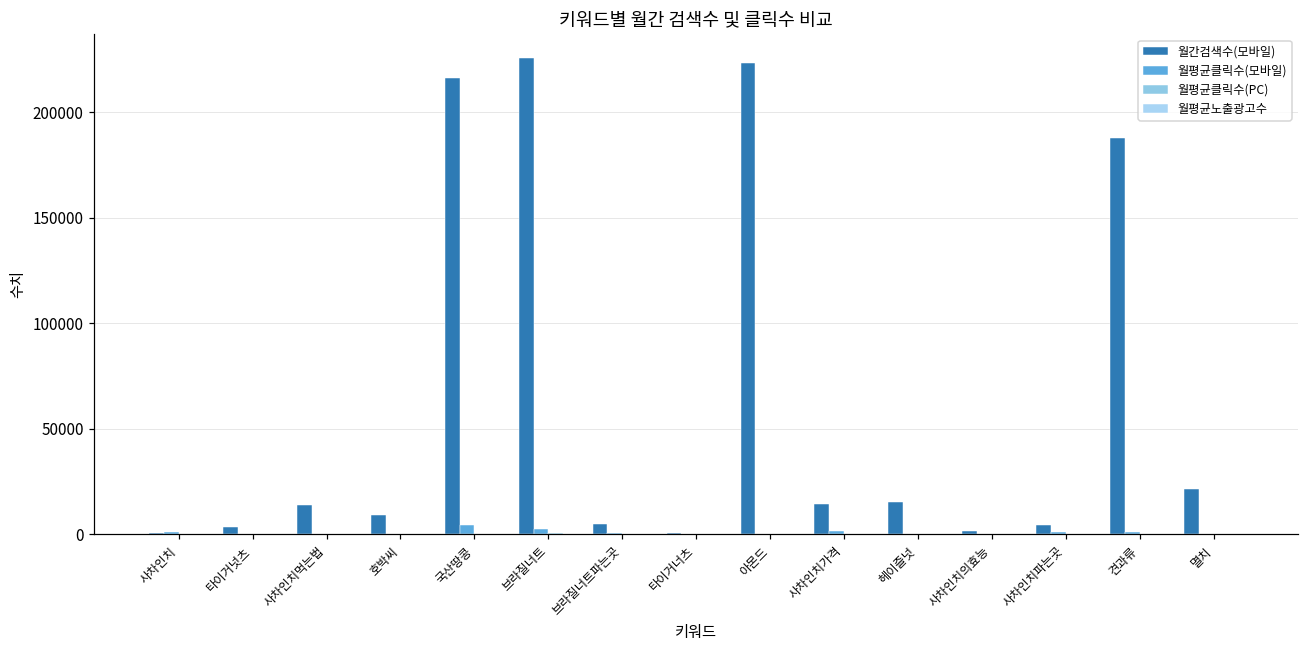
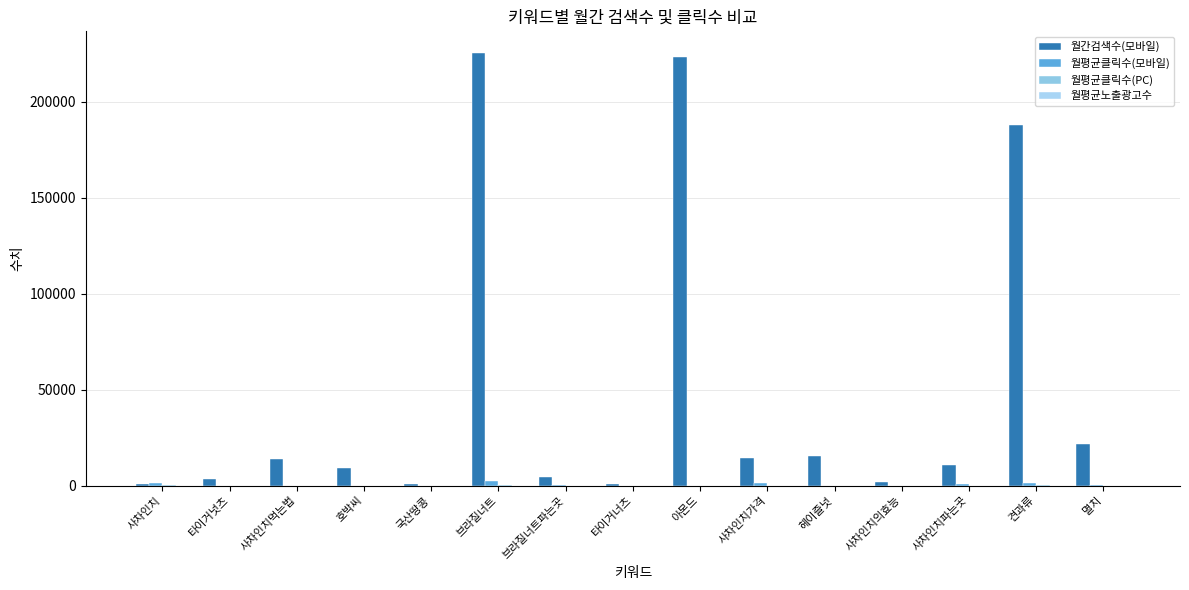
월간검색수(모바일), 국산땅콩: 216000 -> 1000
월평균클릭수(모바일), 국산땅콩: 4000 -> 0
월간검색수(모바일), 사차인치파는곳: 5000 -> 11000
